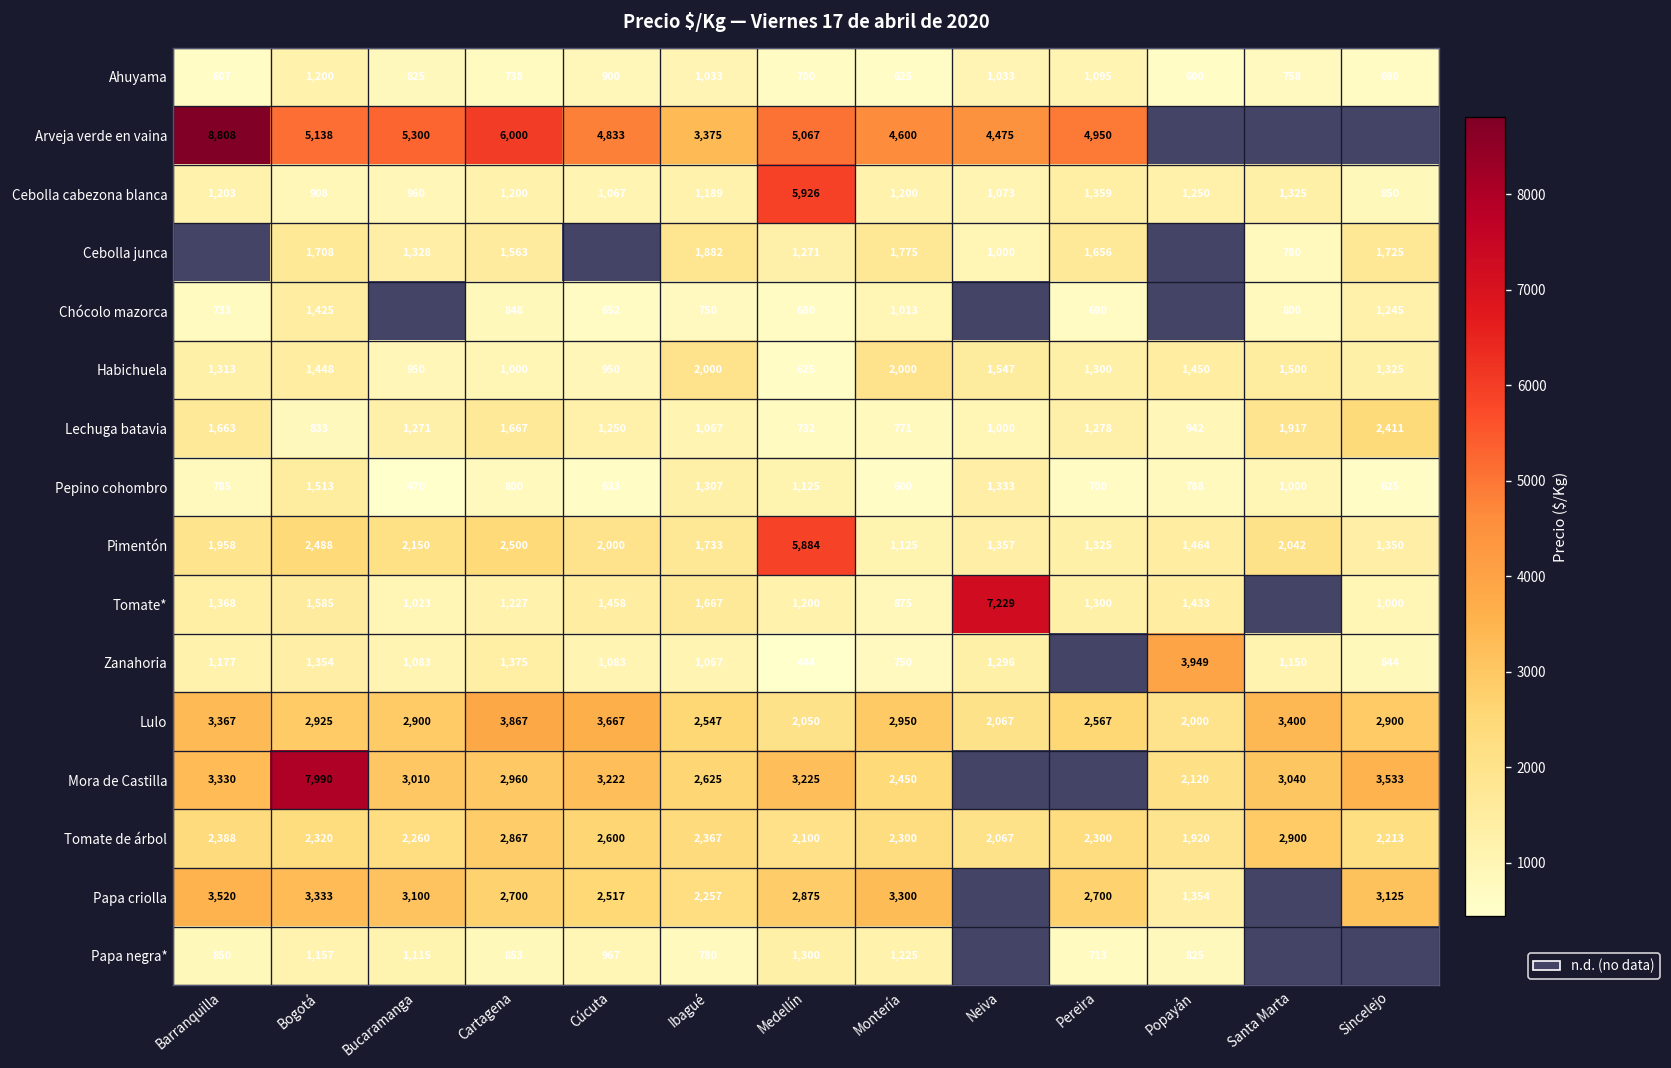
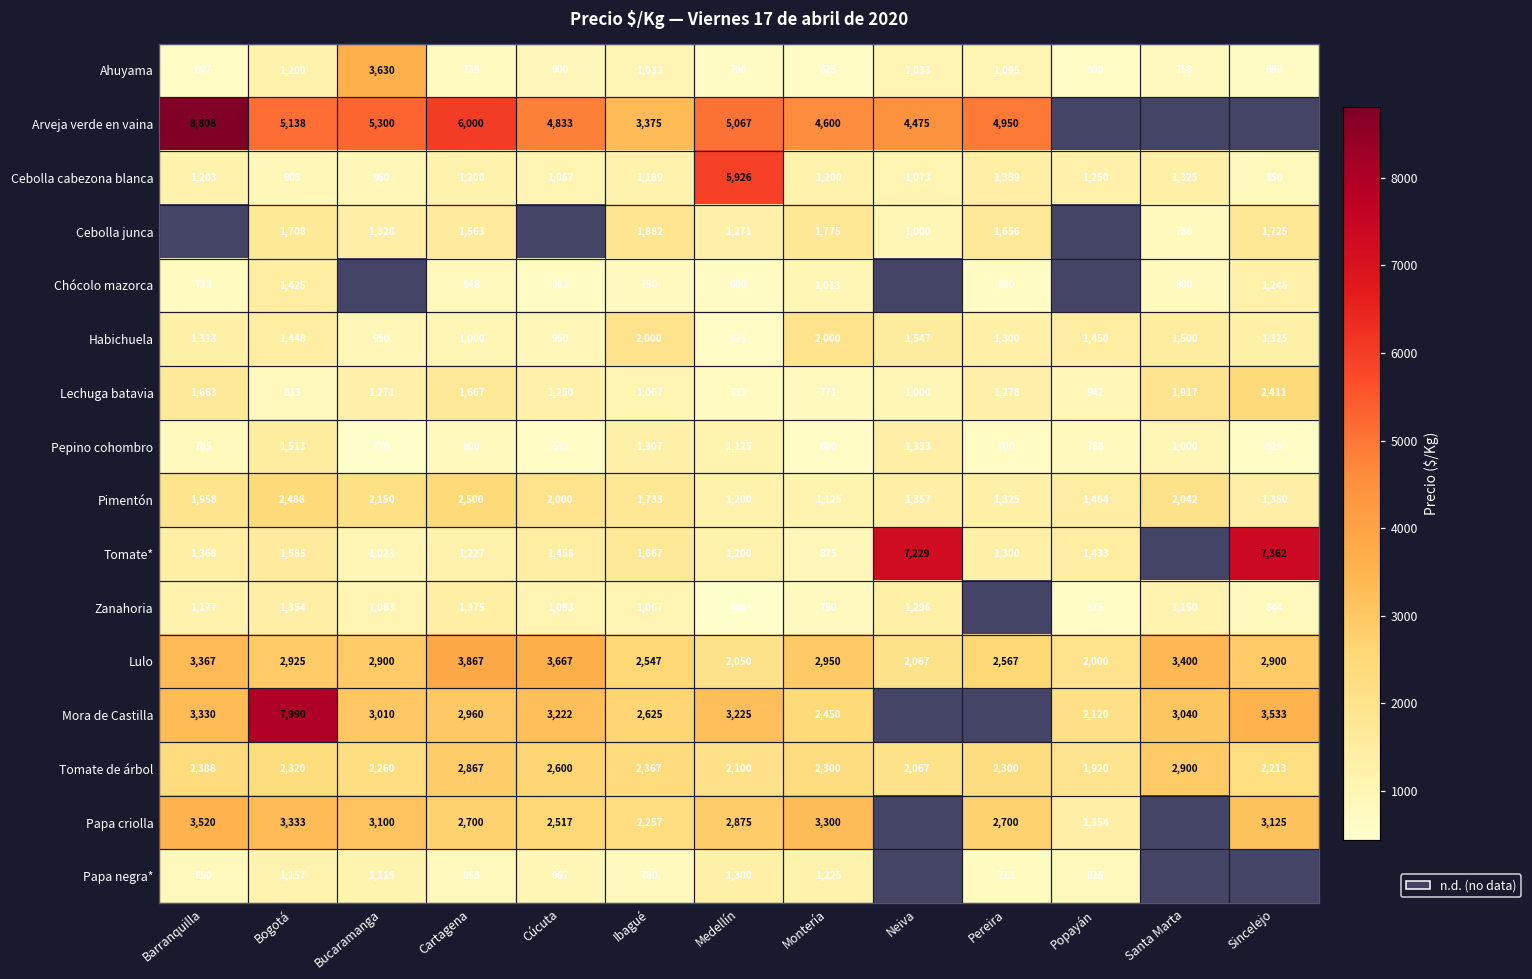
Ahuyama, Bucaramanga: 825 -> 3,630
Pimentón, Medellín: 5,884 -> 1,200
Tomate*, Sincelejo: 1,000 -> 7,362
Zanahoria, Popayán: 3,949 -> 575
